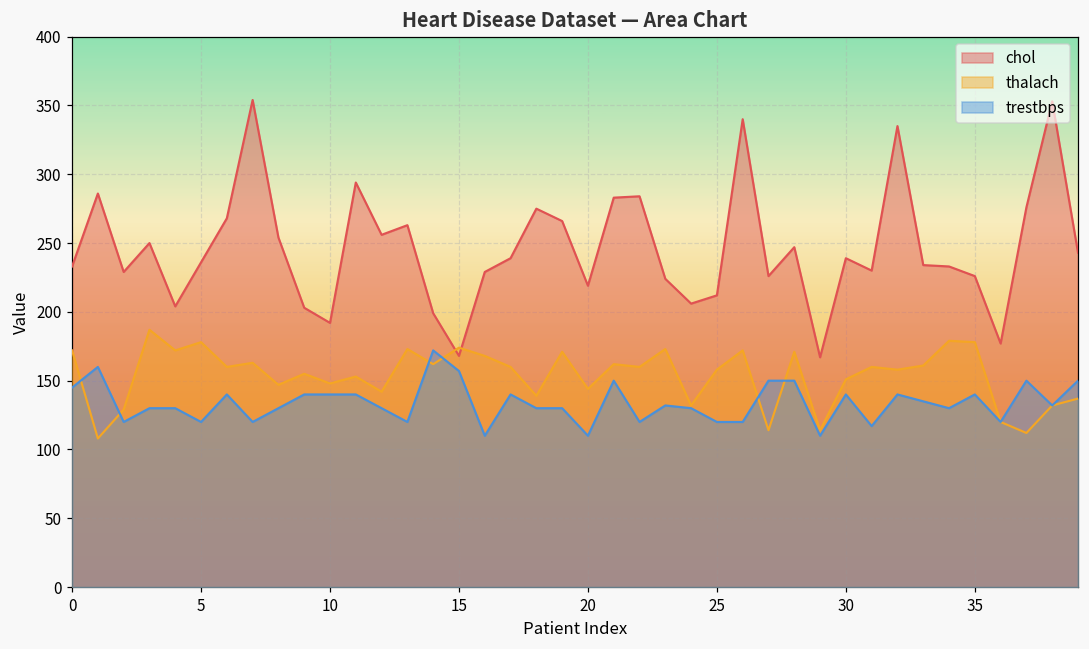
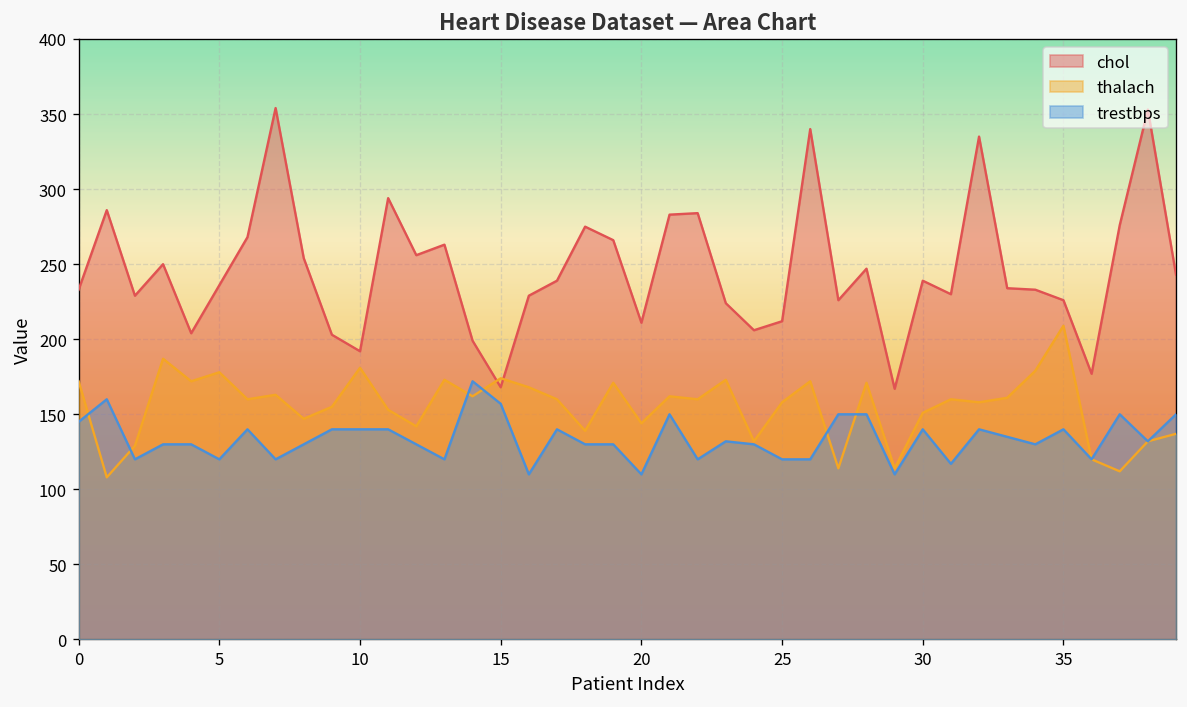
thalach, 10: 148 -> 181
chol, 20: 219 -> 211
thalach, 35: 178 -> 209
